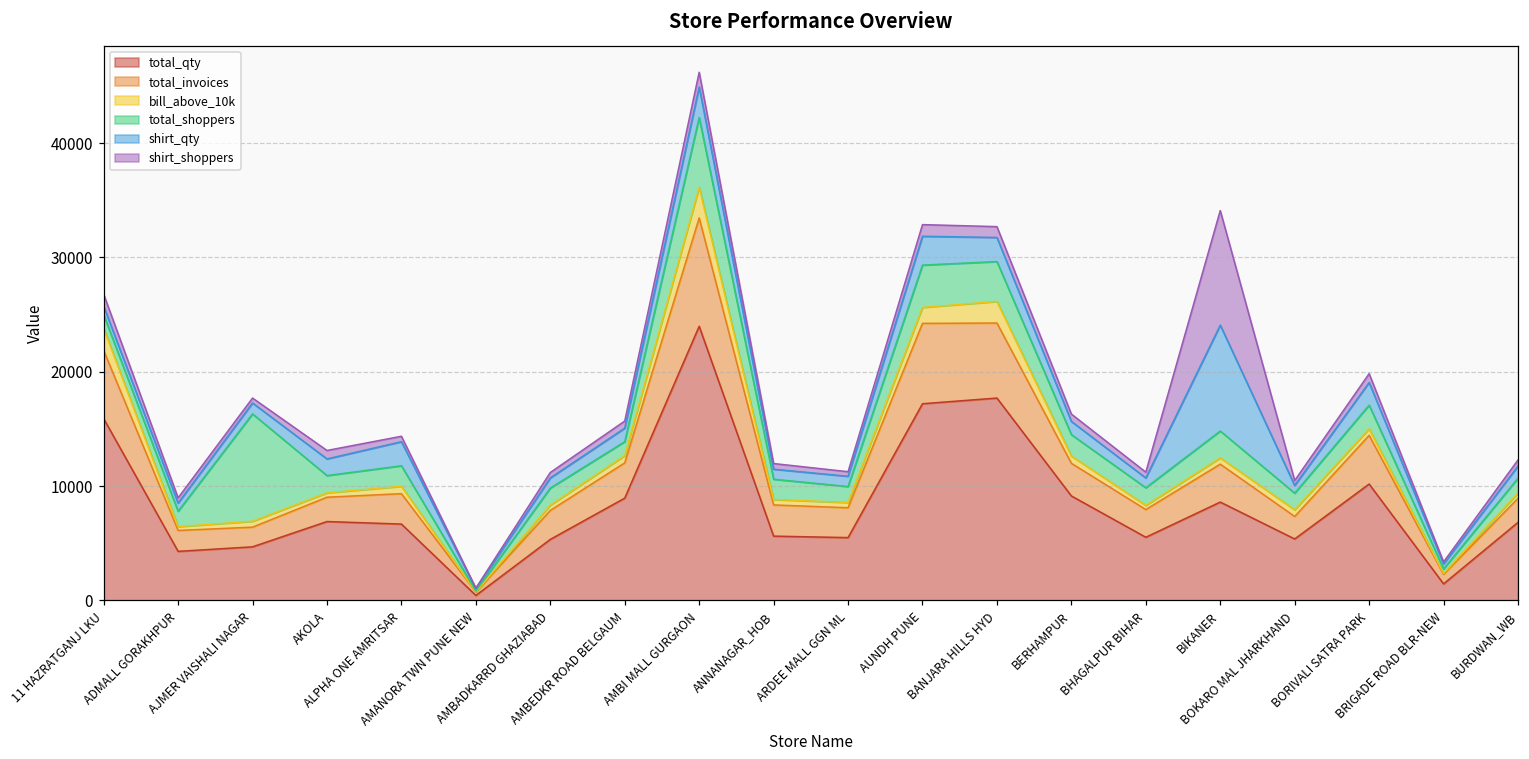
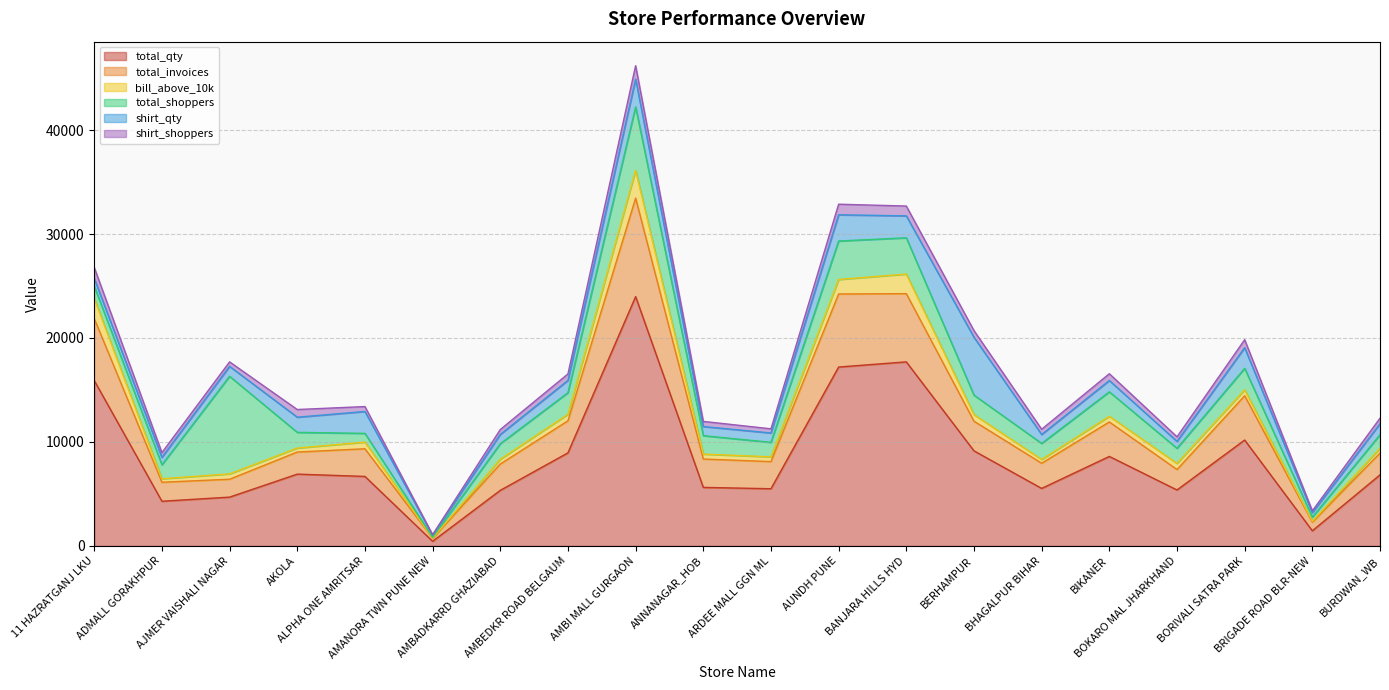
total_shoppers, ALPHA ONE AMRITSAR: 1800 -> 800
total_shoppers, AMBEDKR ROAD BELGAUM: 1200 -> 2100
shirt_qty, BERHAMPUR: 1200 -> 5600
shirt_qty, BIKANER: 9300 -> 1100
shirt_shoppers, BIKANER: 10000 -> 700
